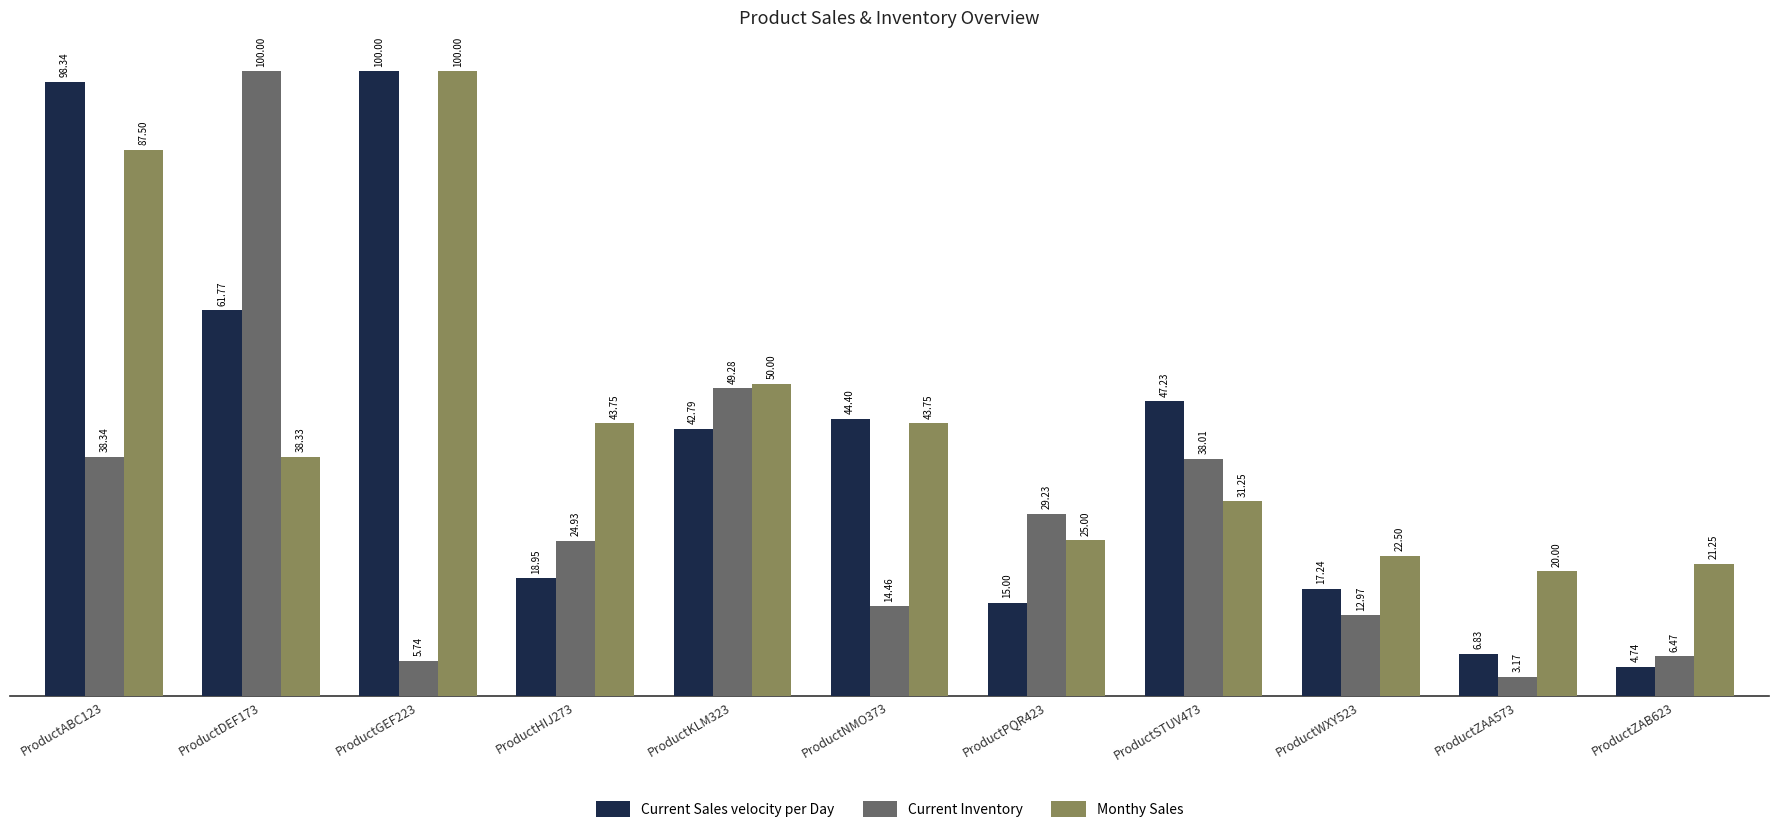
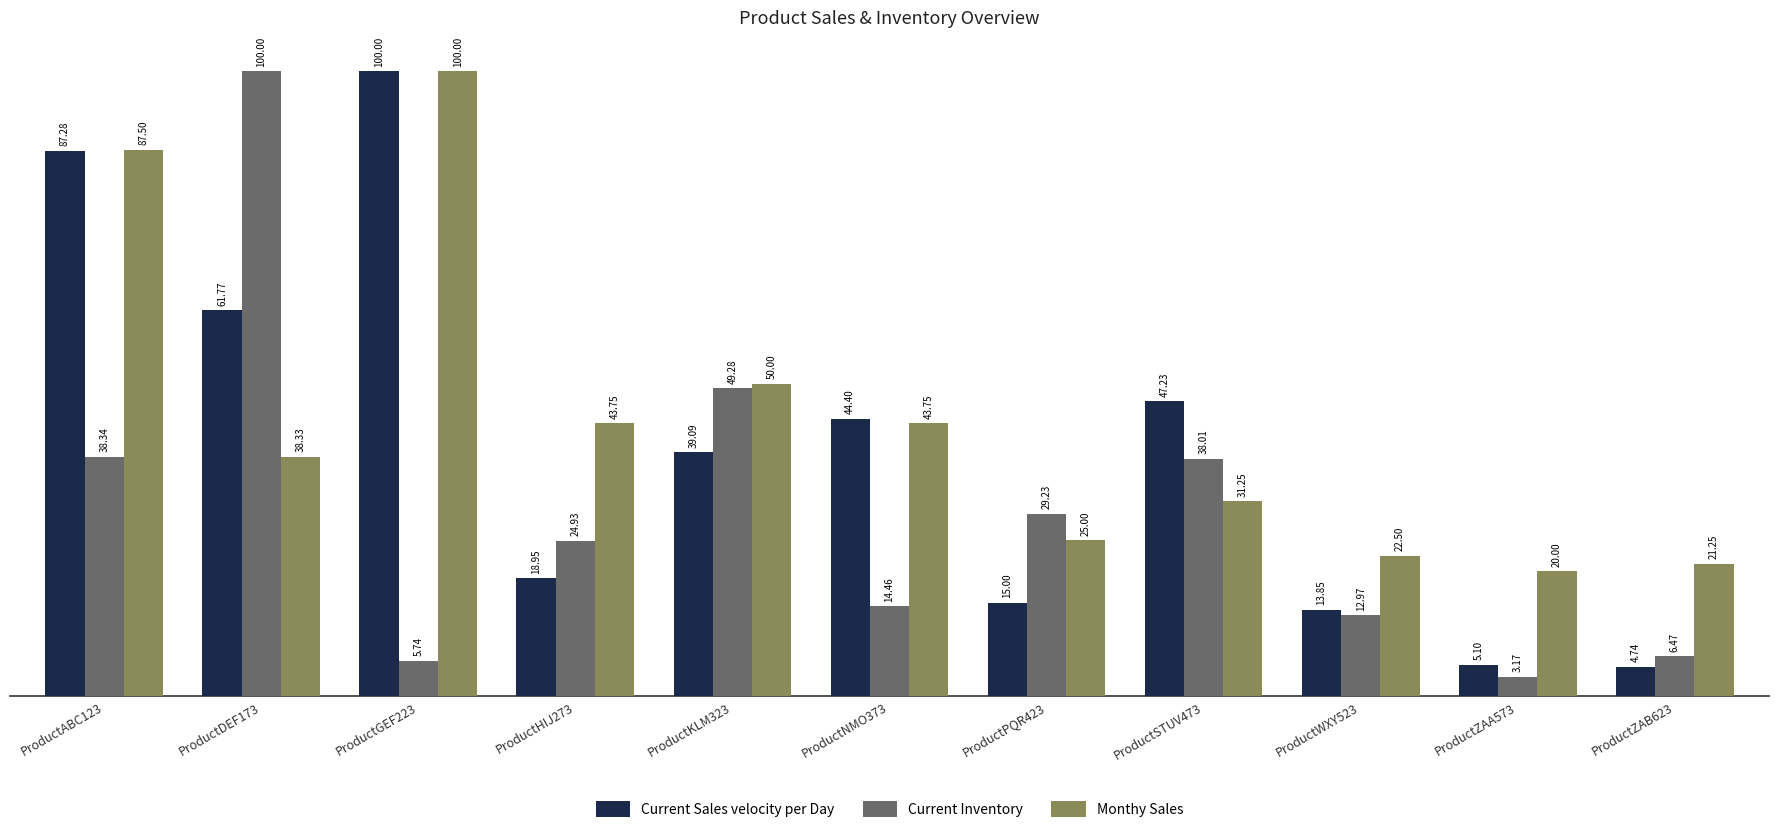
Current Sales velocity per Day, ProductABC123: 98.34 -> 87.28
Current Sales velocity per Day, ProductKLM323: 42.79 -> 39.09
Current Sales velocity per Day, ProductWXY523: 17.24 -> 13.85
Current Sales velocity per Day, ProductZAA573: 6.83 -> 5.10
